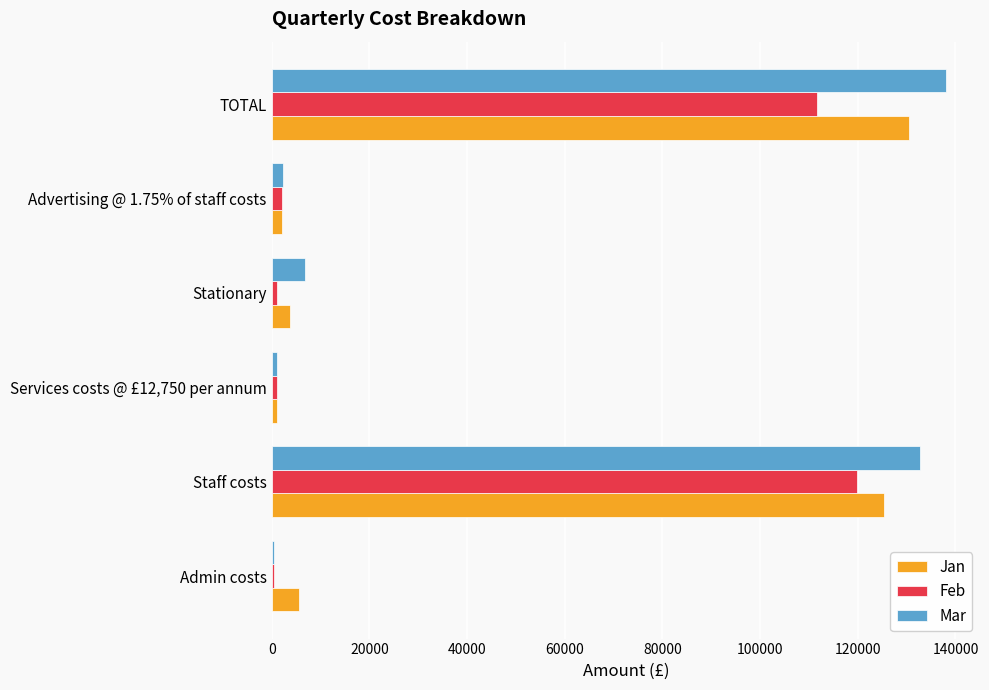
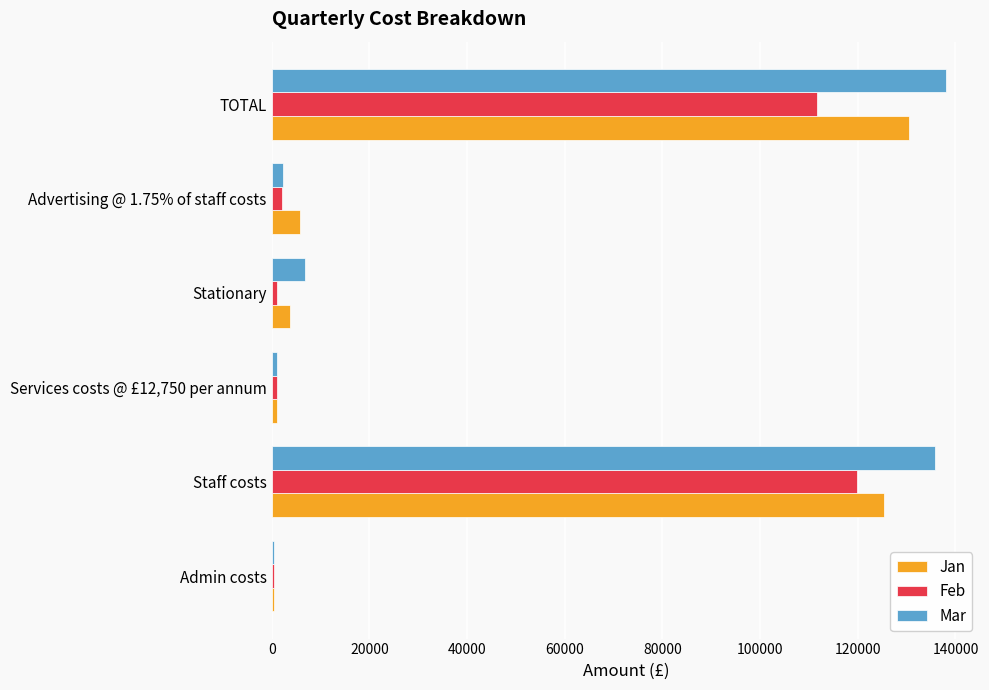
Jan, Advertising @ 1.75% of staff costs: 2000 -> 6000
Mar, Staff costs: 133000 -> 136000
Jan, Admin costs: 6000 -> 0
